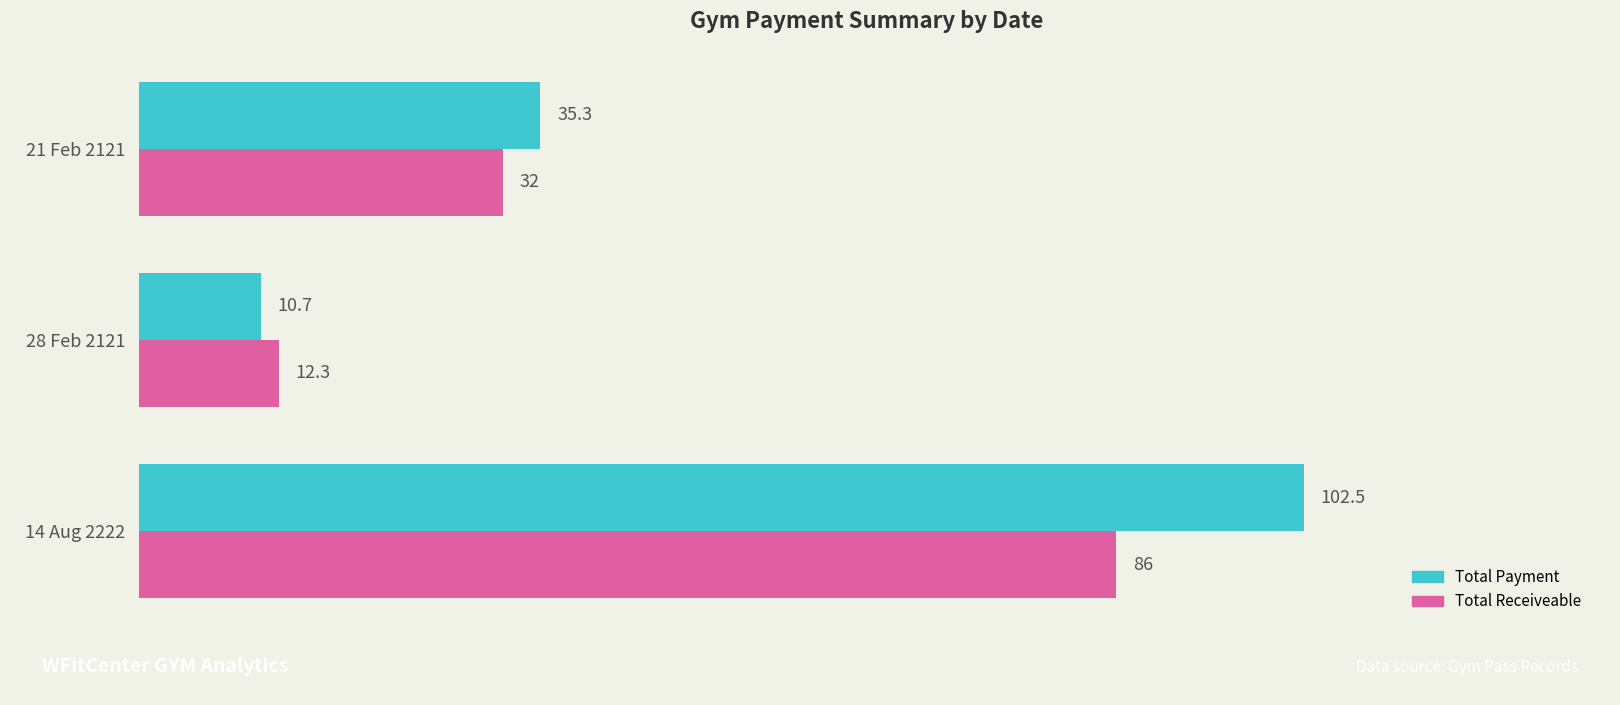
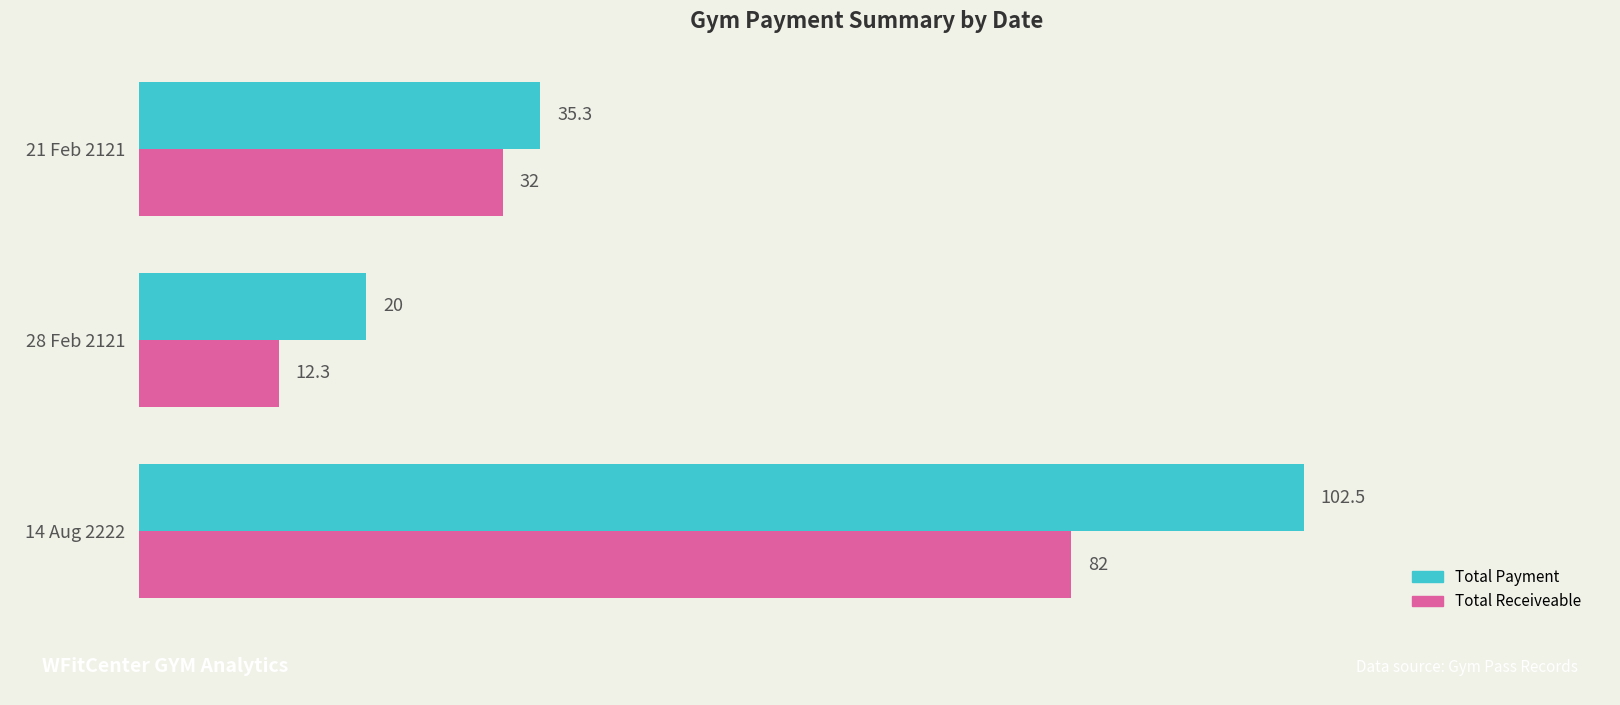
Total Payment, 28 Feb 2121: 10.7 -> 20
Total Receiveable, 14 Aug 2222: 86 -> 82
